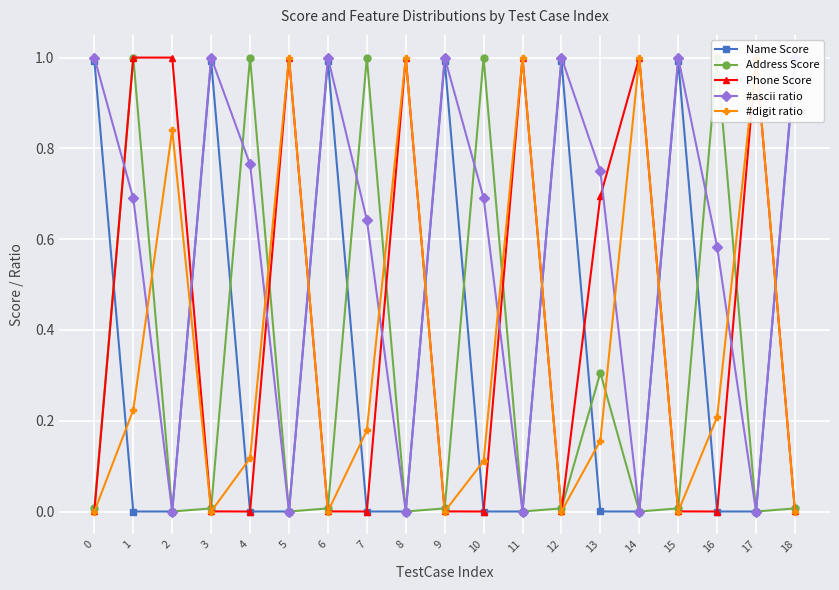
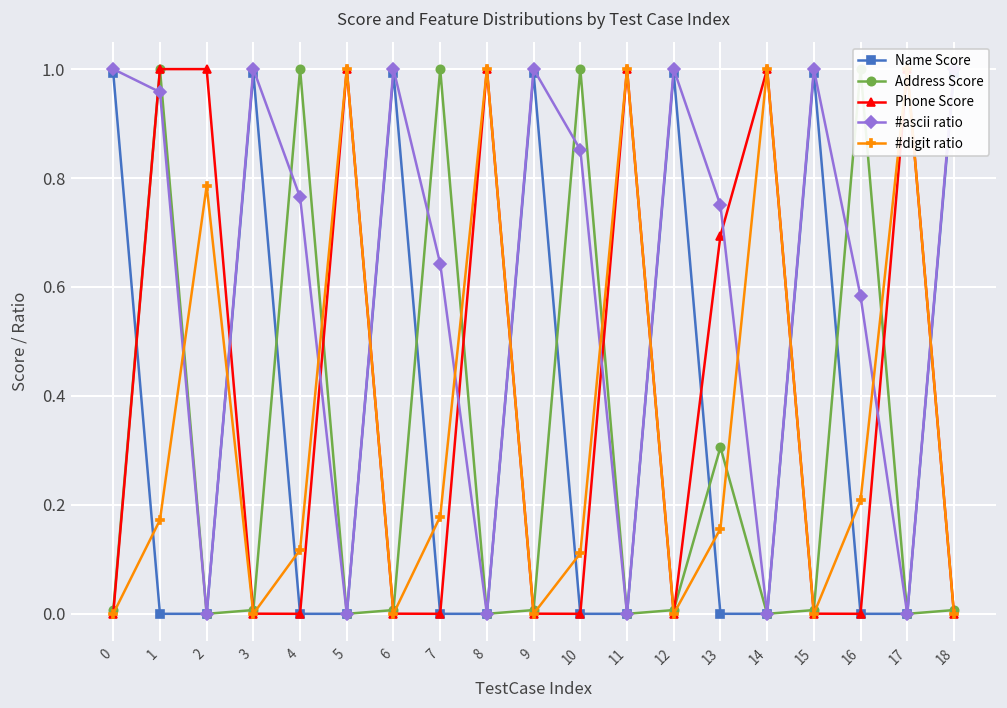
#ascii ratio, 1: 0.69 -> 0.96
#digit ratio, 1: 0.22 -> 0.17
#digit ratio, 2: 0.84 -> 0.79
#ascii ratio, 10: 0.69 -> 0.85
